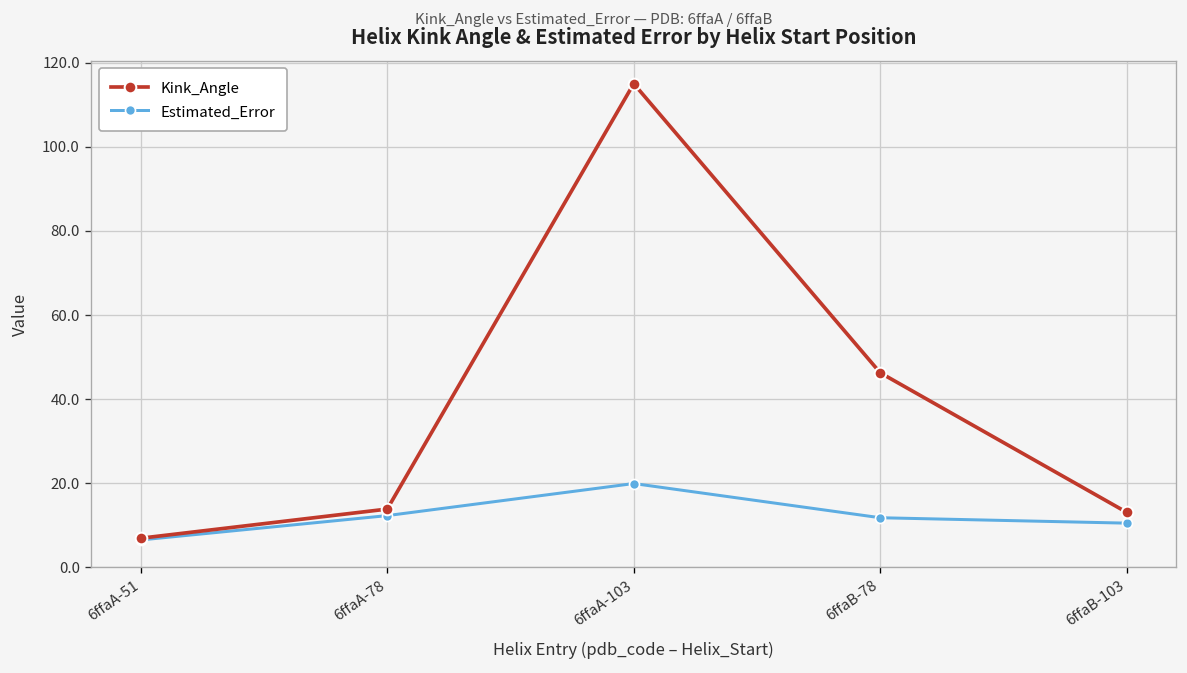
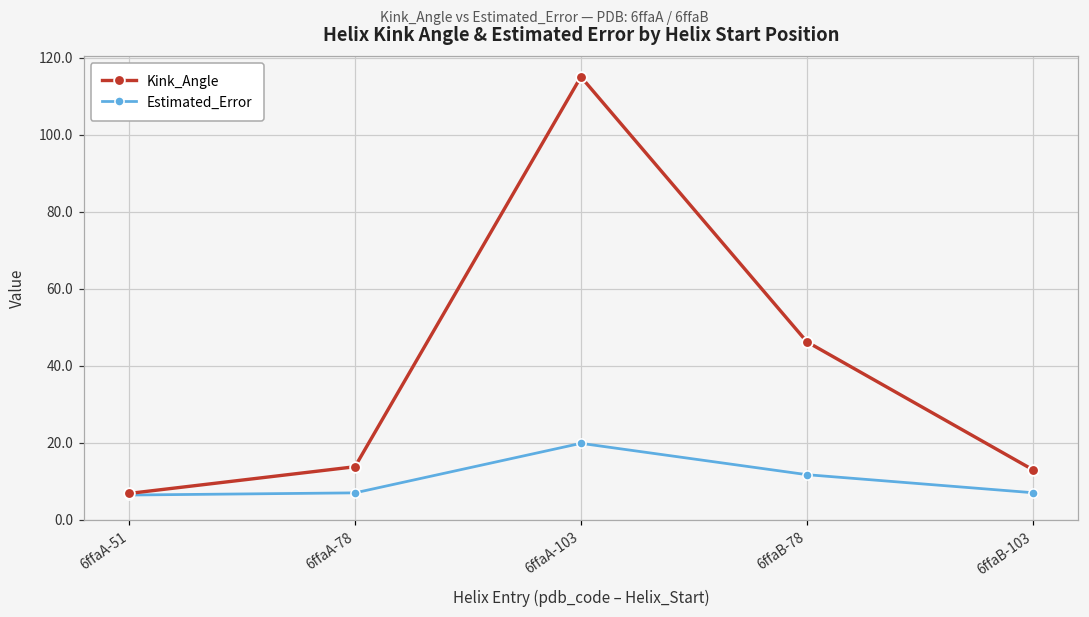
Estimated_Error, 6ffaA-78: 12 -> 7
Estimated_Error, 6ffaB-103: 10 -> 7
